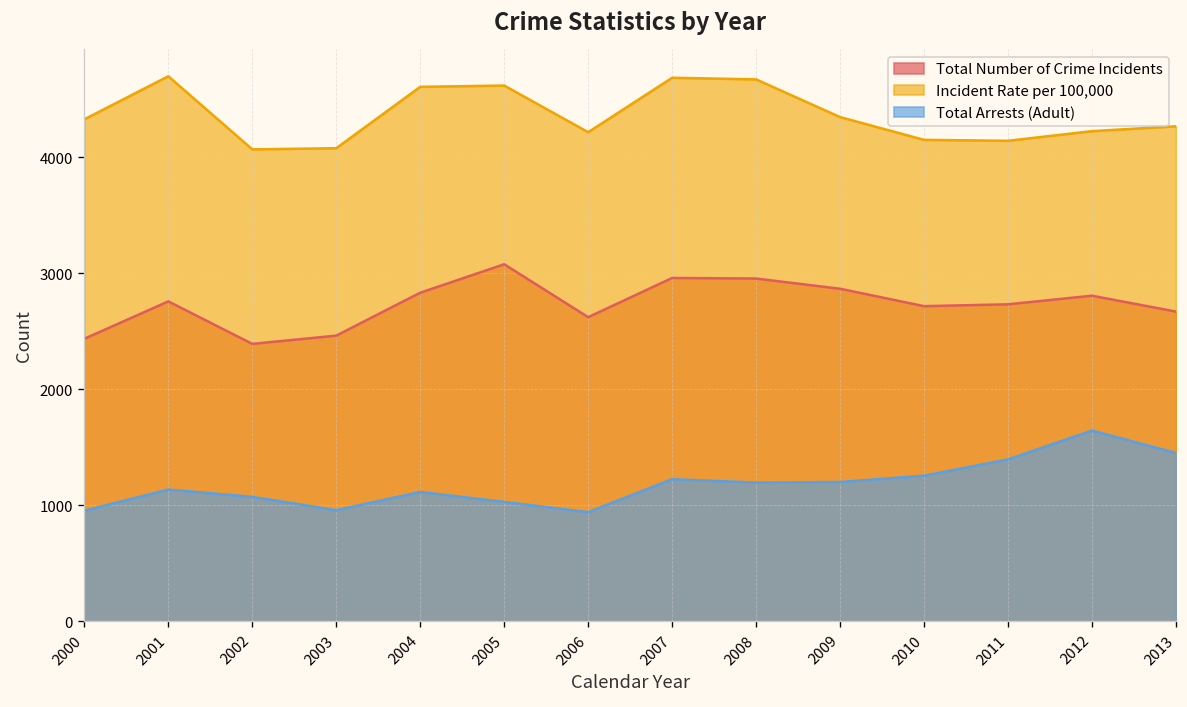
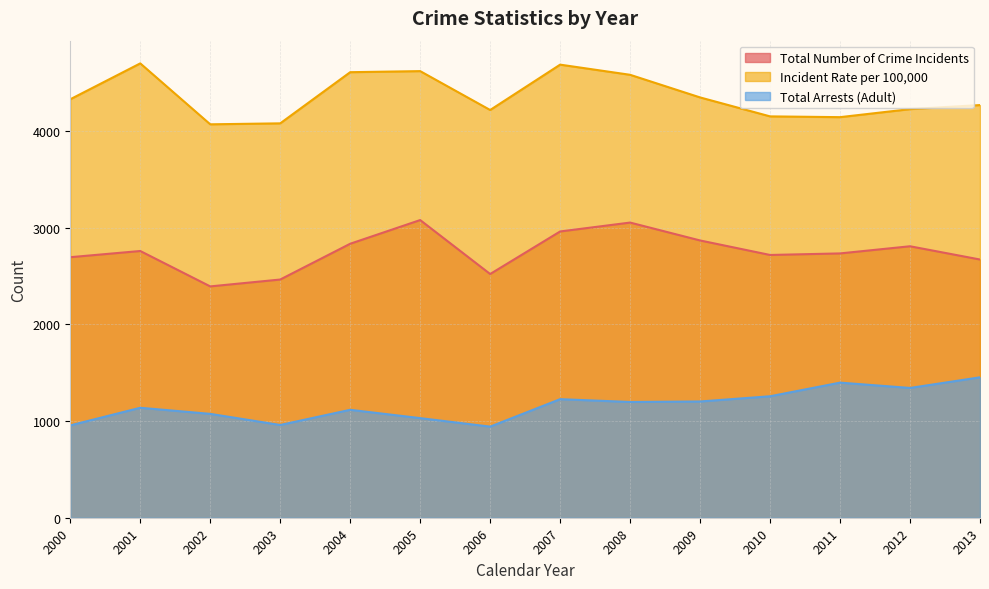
Total Number of Crime Incidents, 2000: 2400 -> 2700
Total Number of Crime Incidents, 2006: 2600 -> 2500
Total Number of Crime Incidents, 2008: 3000 -> 3100
Incident Rate per 100,000, 2008: 4700 -> 4600
Total Arrests (Adult), 2012: 1600 -> 1300
